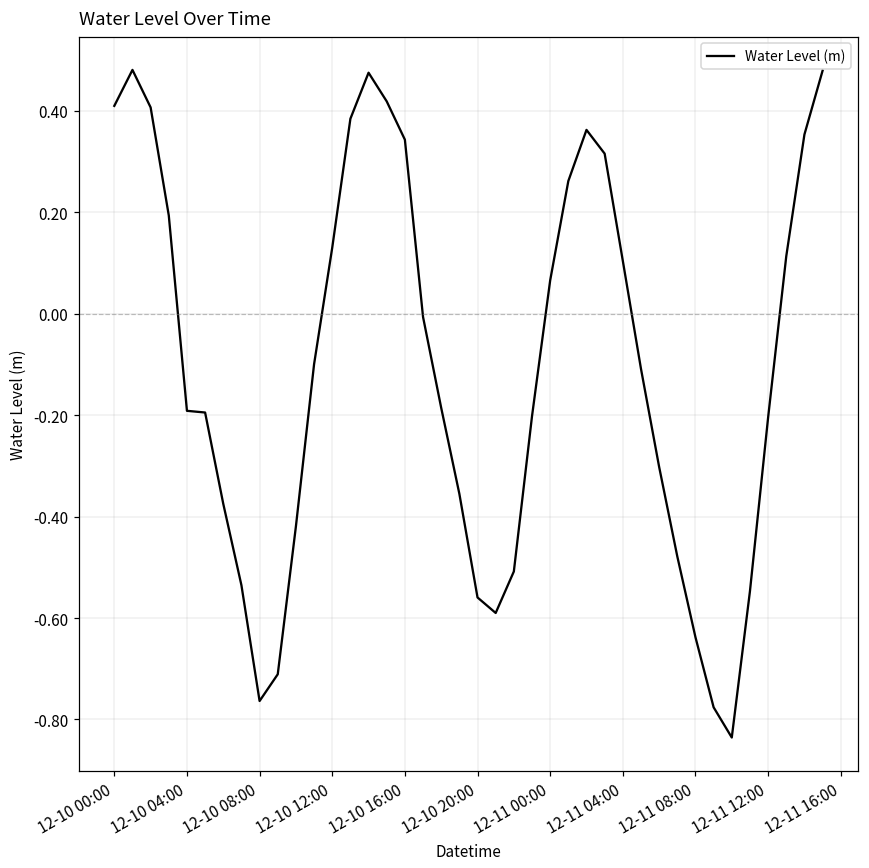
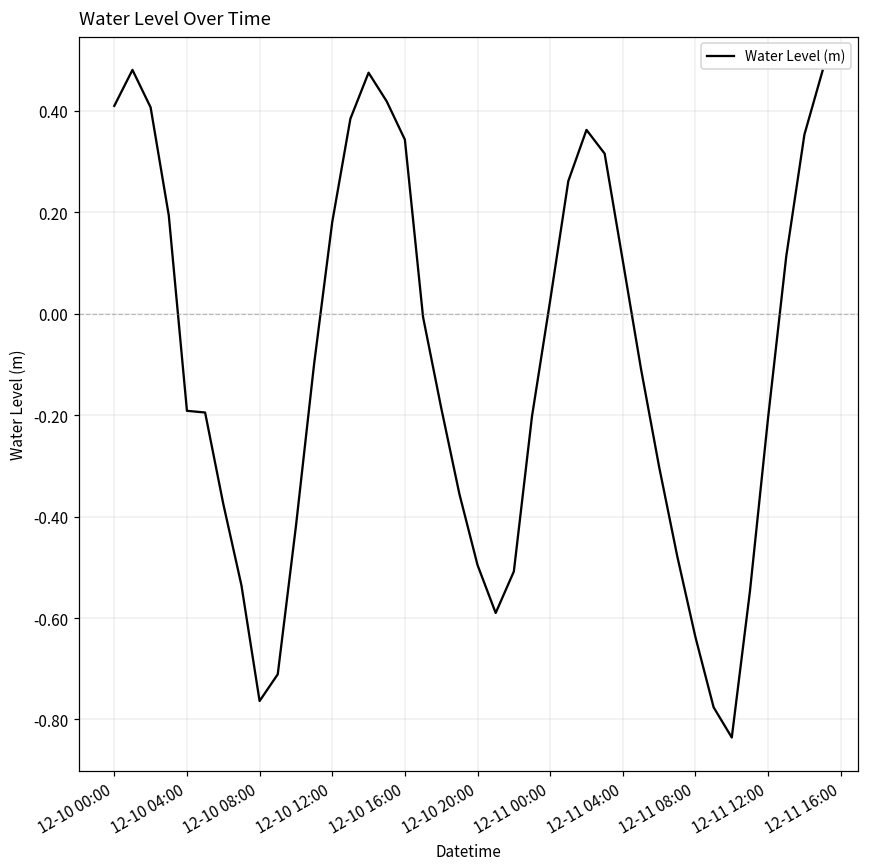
12-10 12:00: 0.13 -> 0.18
12-10 20:00: -0.56 -> -0.50
12-11 00:00: 0.07 -> 0.03
